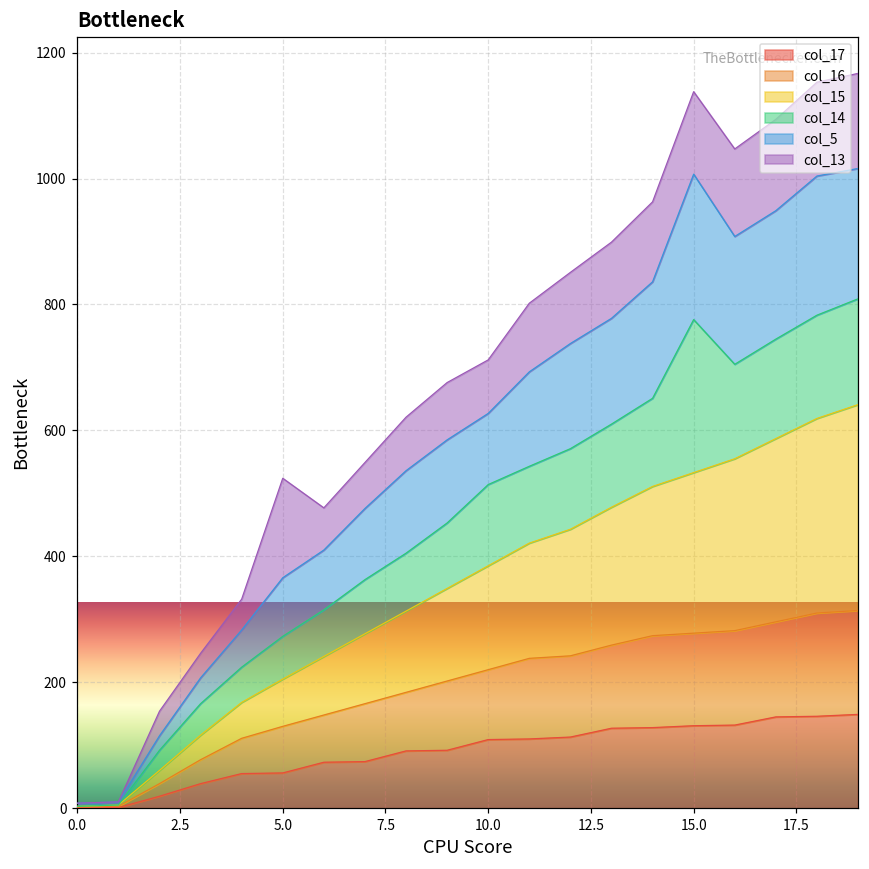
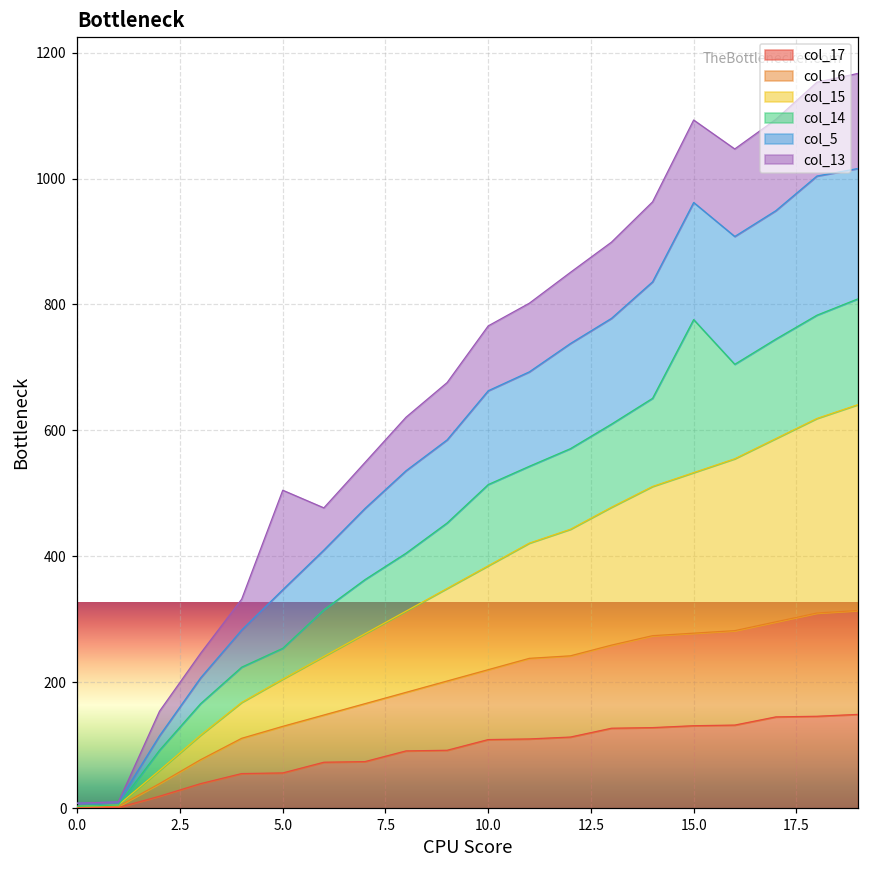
col_14, 5.0: 70 -> 50
col_5, 10.0: 110 -> 150
col_13, 10.0: 90 -> 100
col_5, 15.0: 230 -> 190
